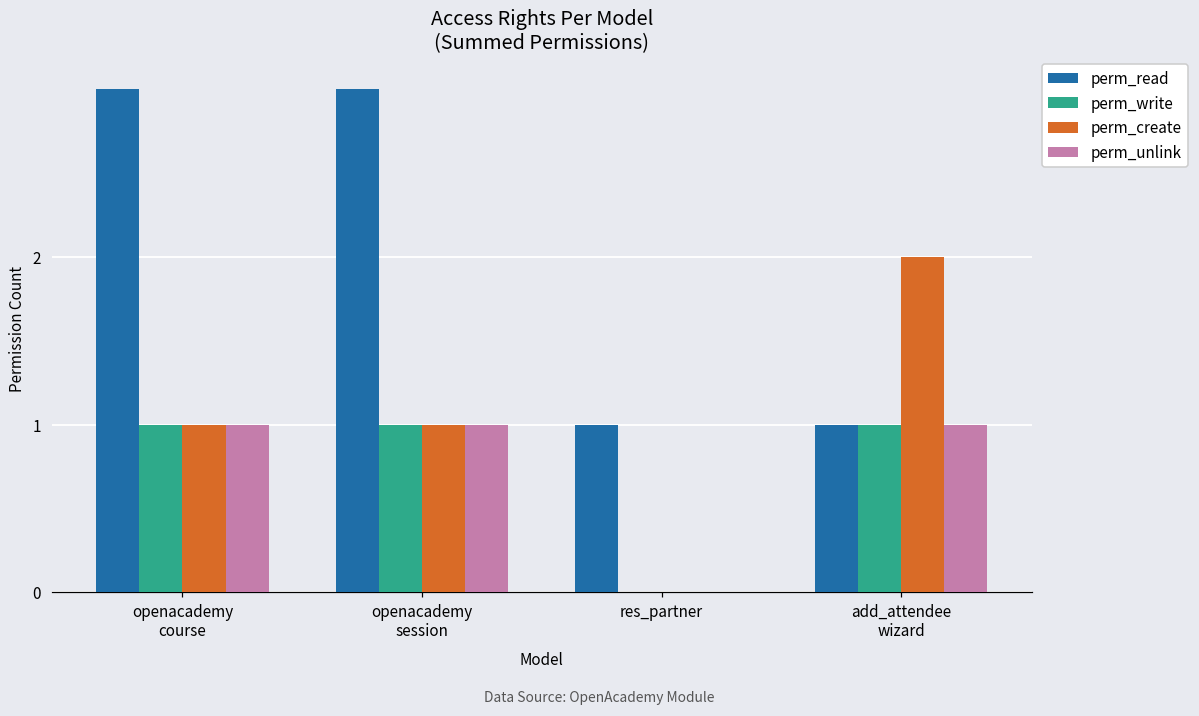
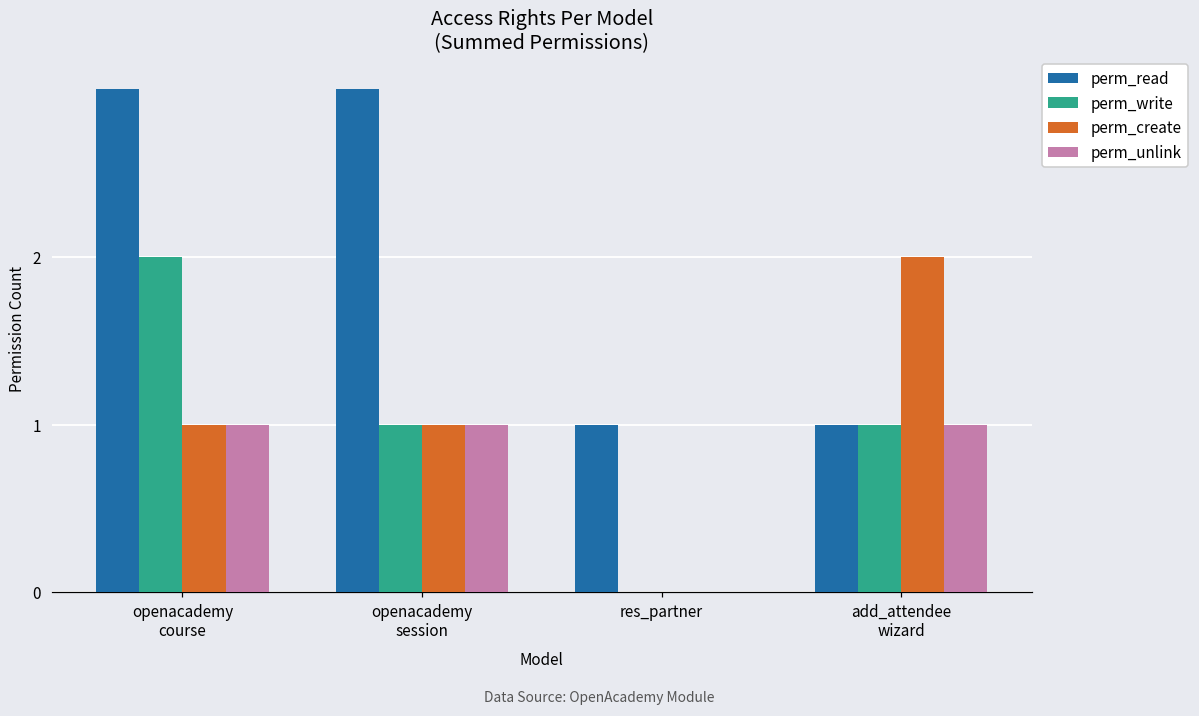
perm_write, openacademy course: 1 -> 2
